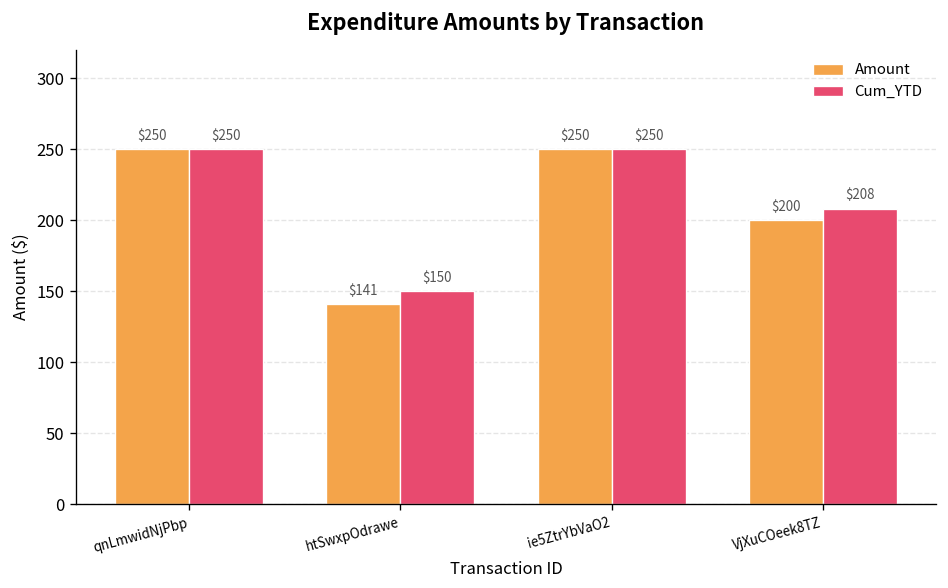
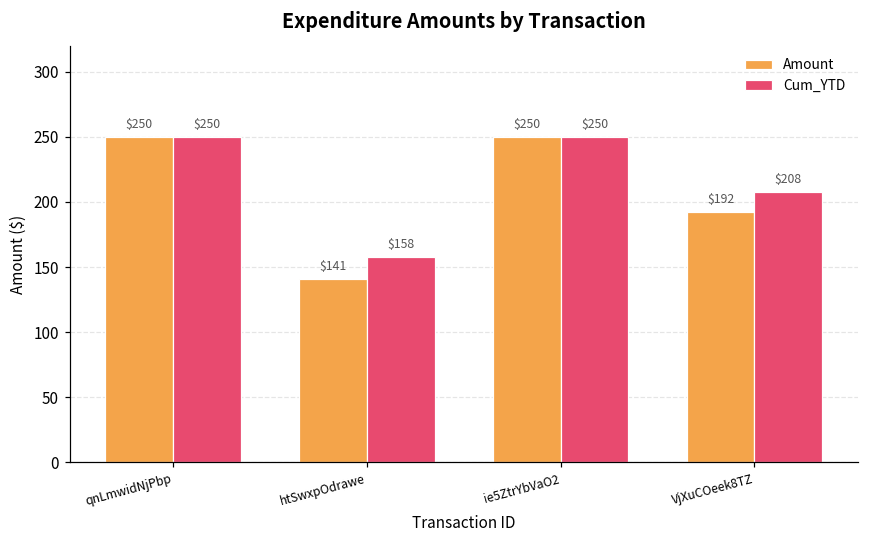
Cum_YTD, htSwxpOdrawe: $150 -> $158
Amount, VjXuCOeek8TZ: $200 -> $192
